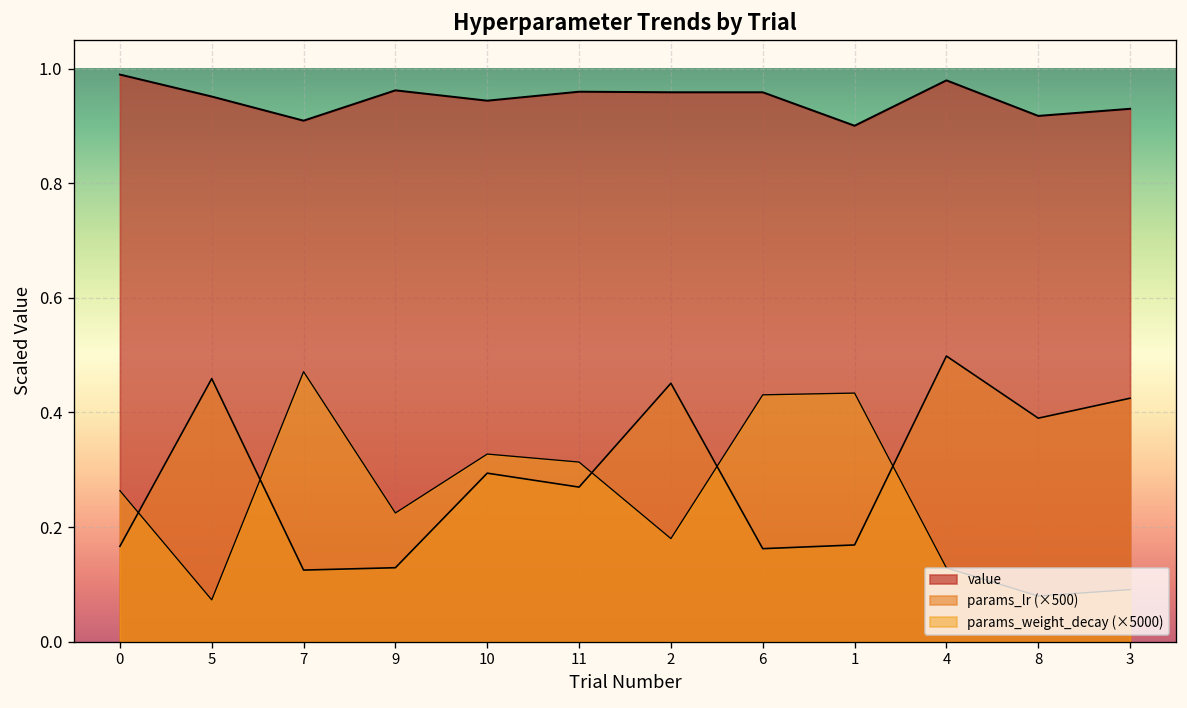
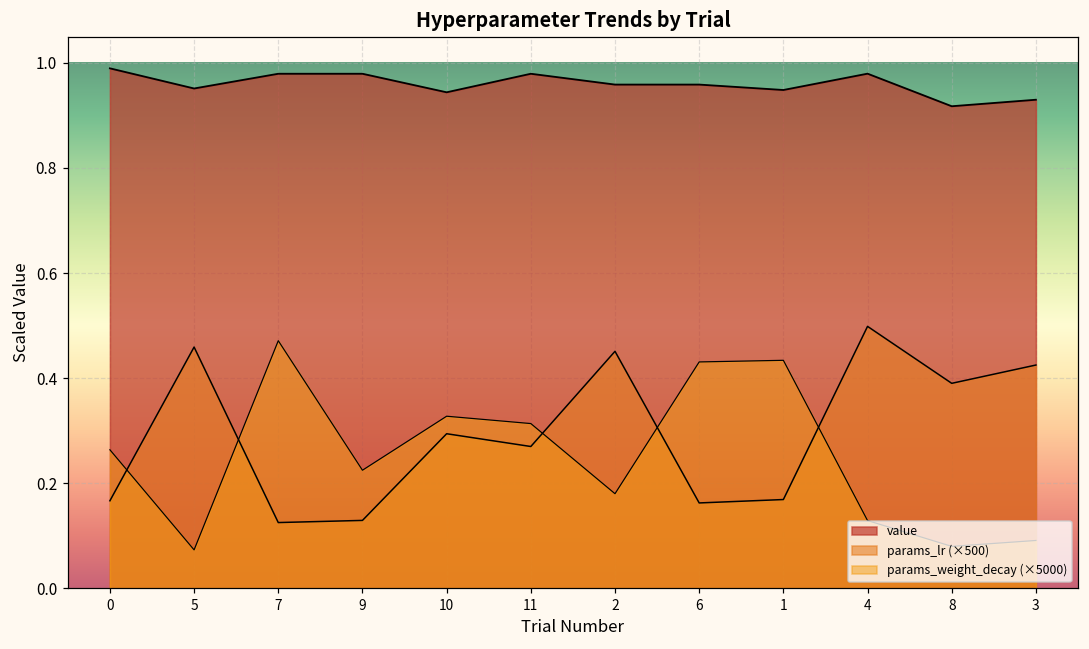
value, 7: 0.91 -> 0.98
value, 9: 0.96 -> 0.98
value, 11: 0.96 -> 0.98
value, 1: 0.90 -> 0.95
